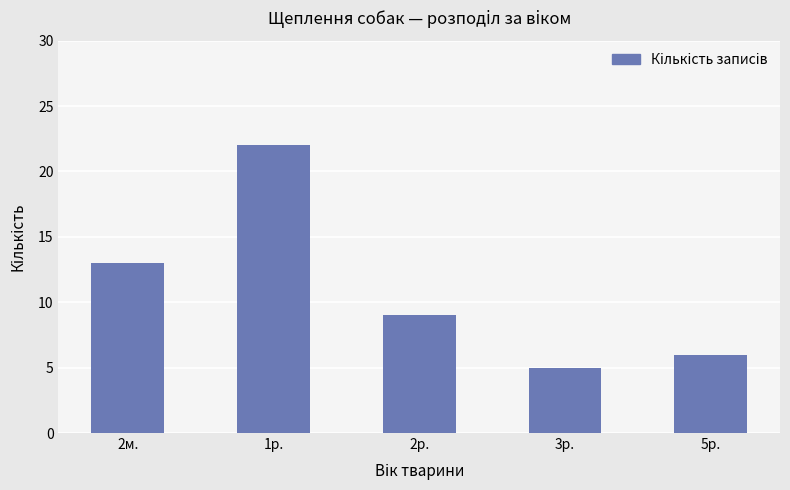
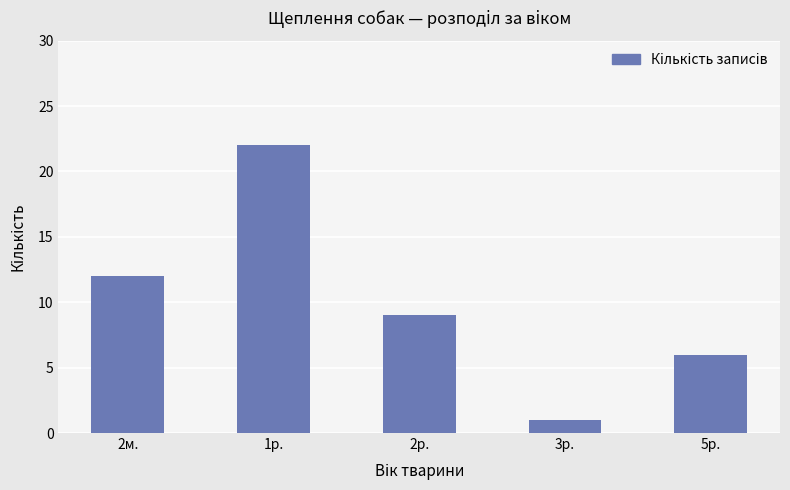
2м.: 13 -> 12
3р.: 5 -> 1
